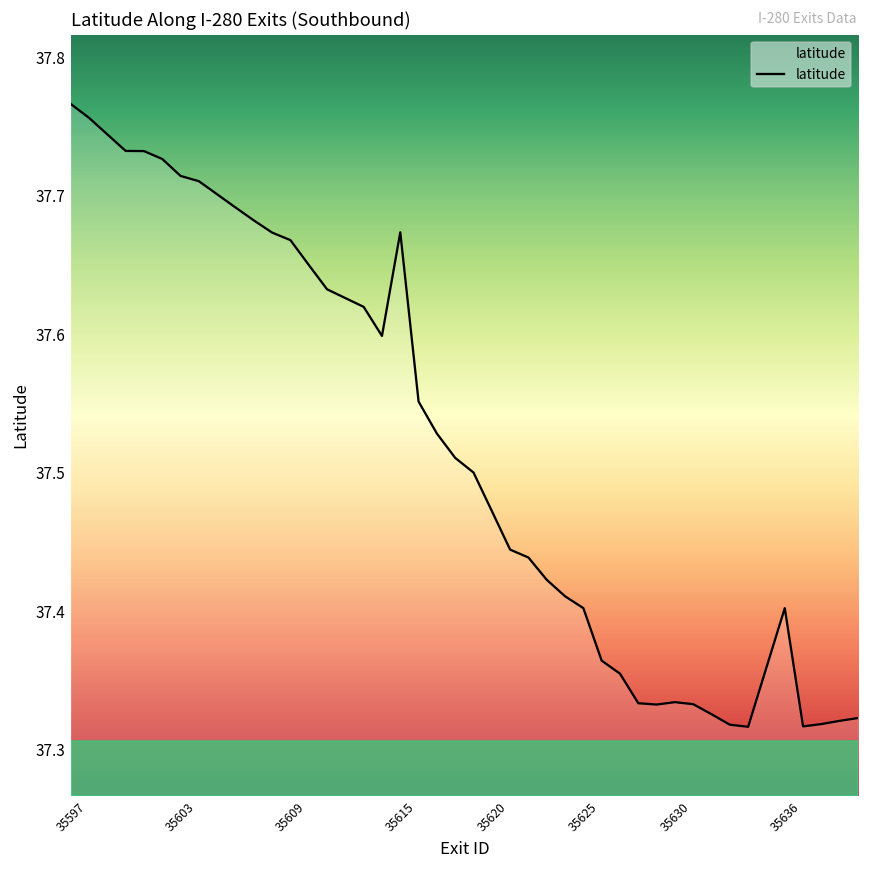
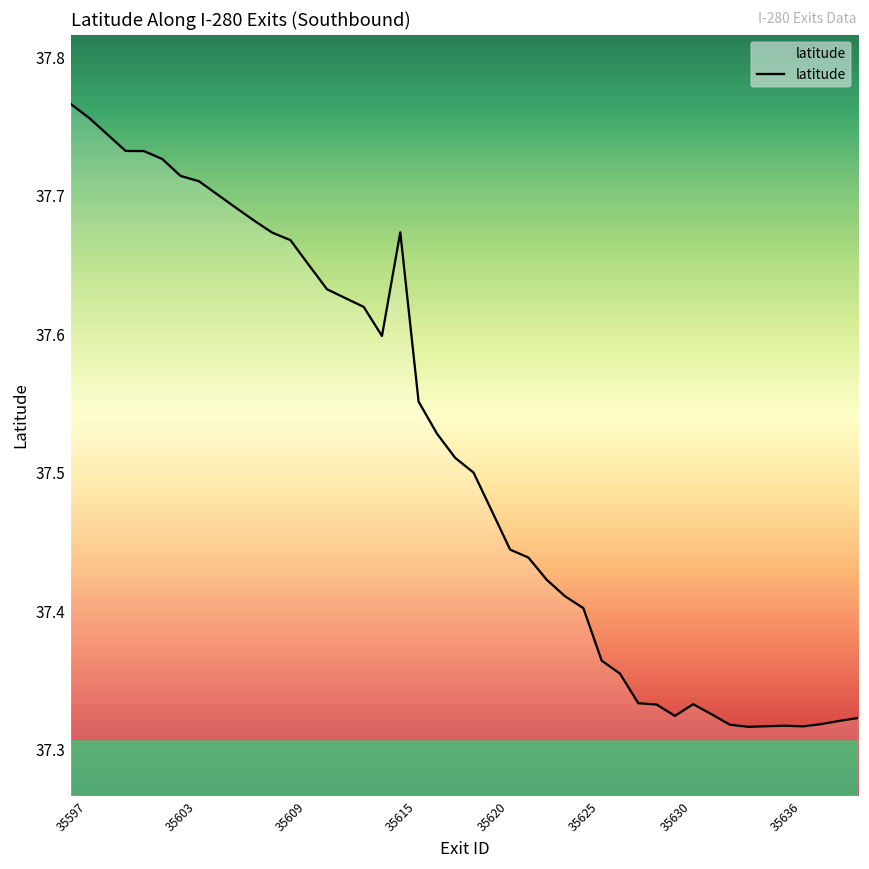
35630: 37.334 -> 37.324
35636: 37.402 -> 37.317
